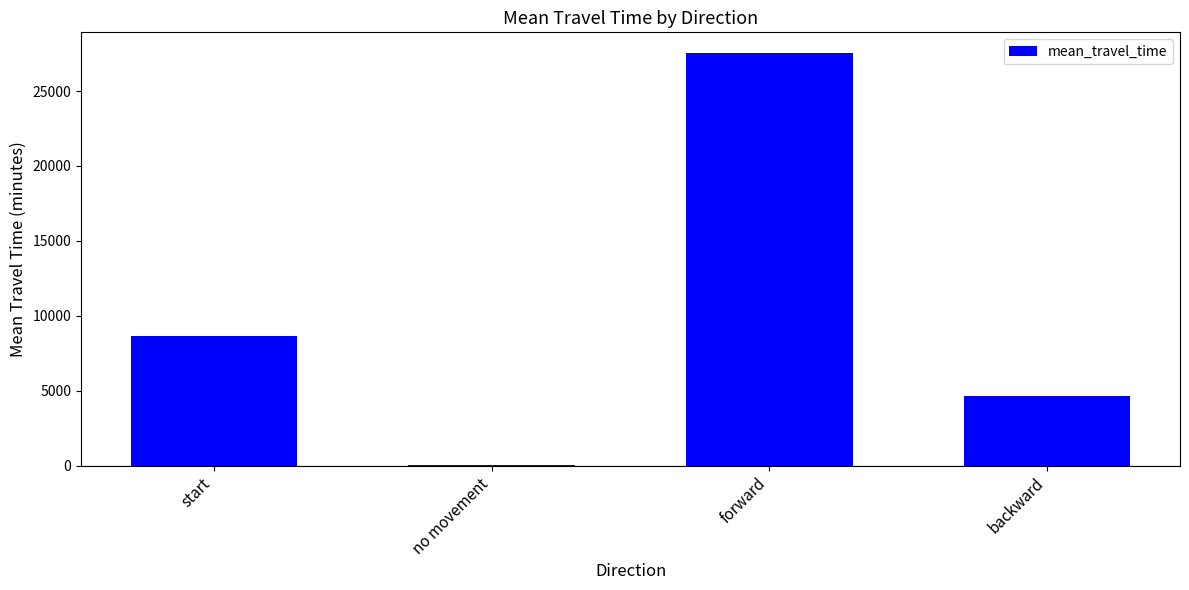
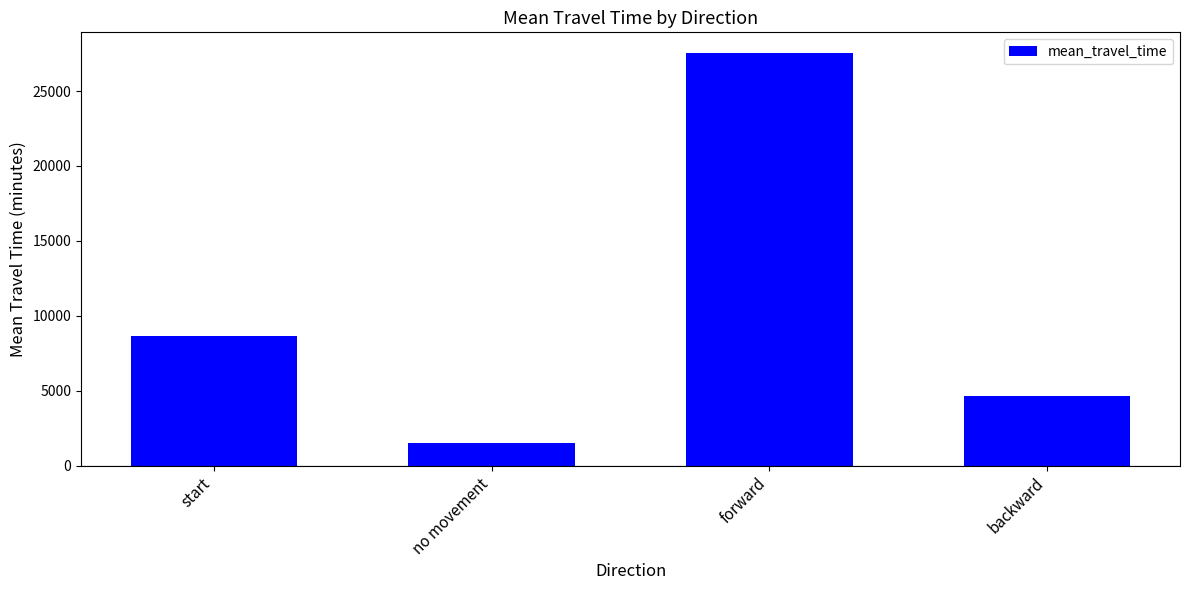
no movement: 0 -> 1500
